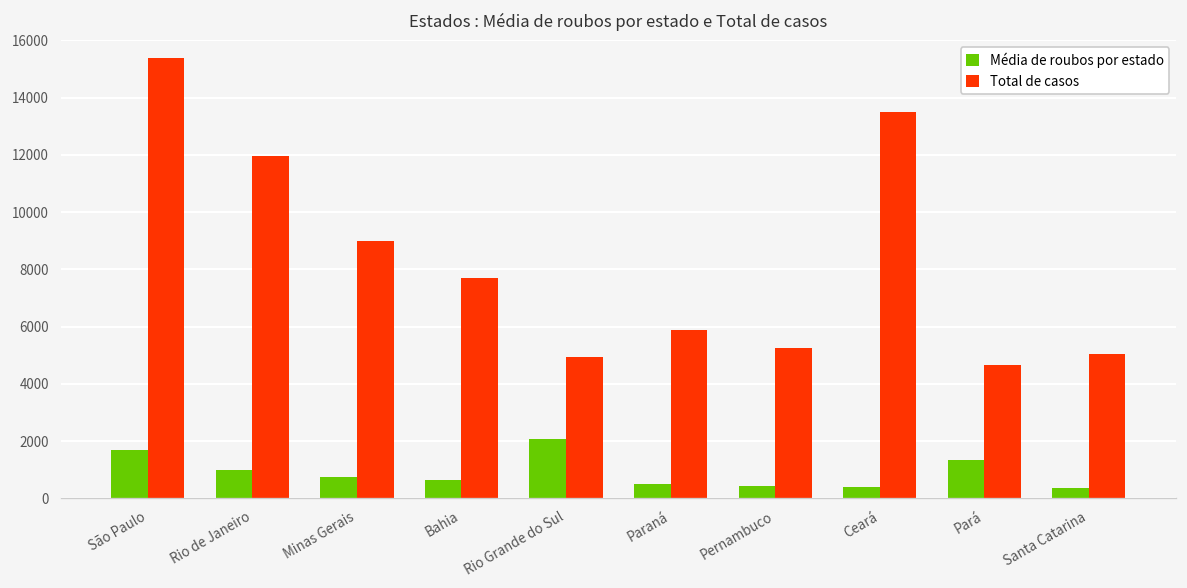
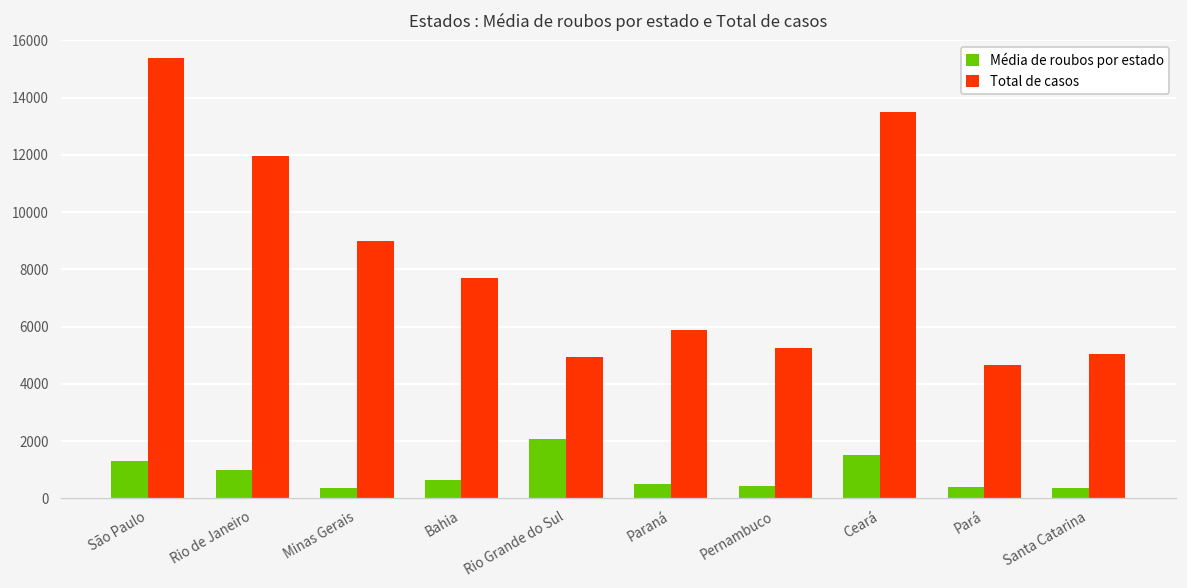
Média de roubos por estado, São Paulo: 1700 -> 1300
Média de roubos por estado, Minas Gerais: 700 -> 400
Média de roubos por estado, Ceará: 400 -> 1500
Média de roubos por estado, Pará: 1400 -> 400
